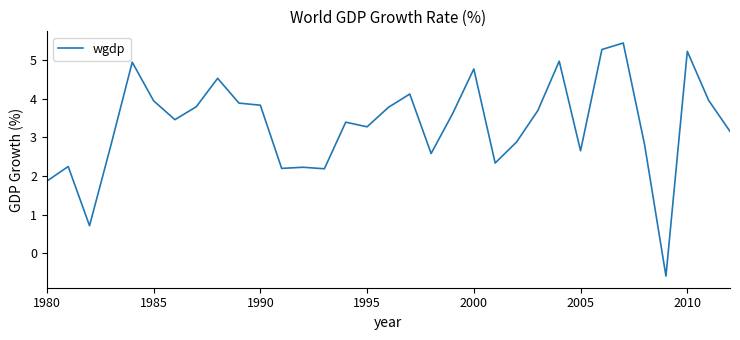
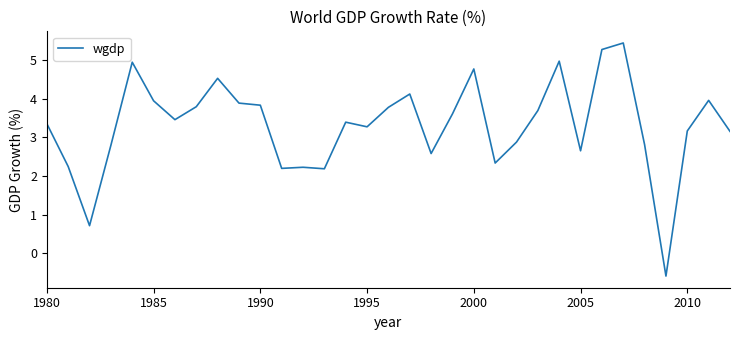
1980: 1.9 -> 3.4
2010: 5.2 -> 3.2
